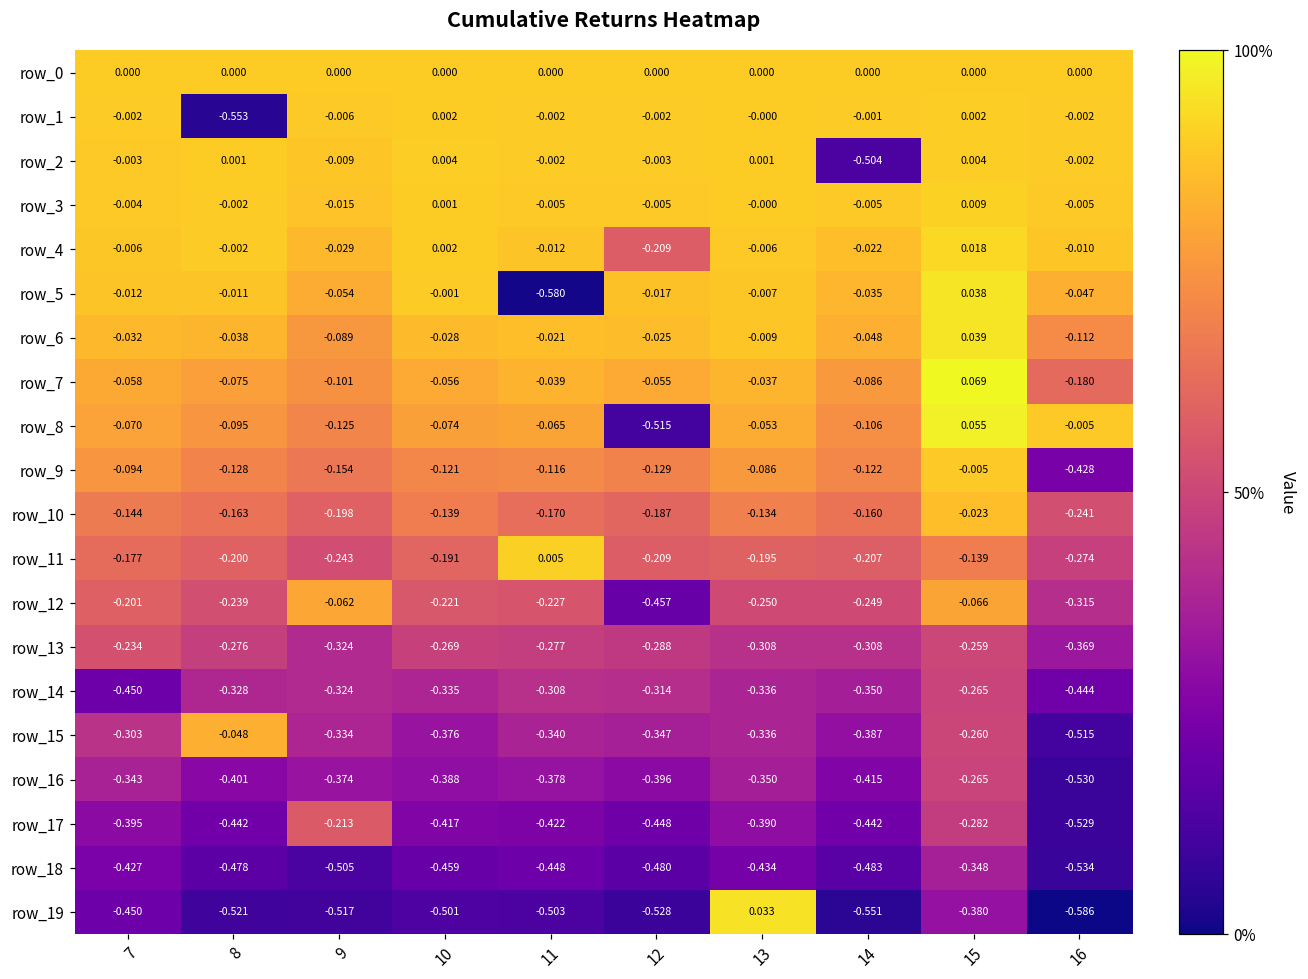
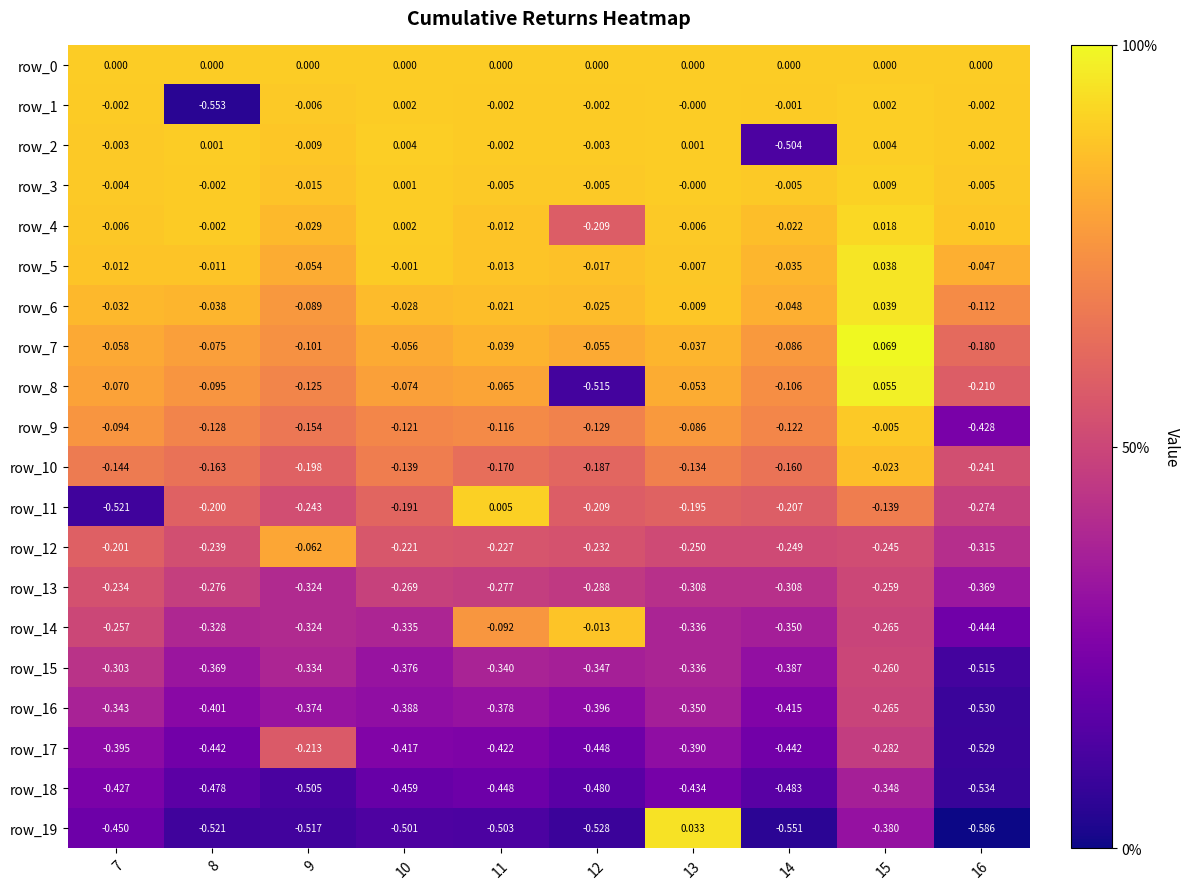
row_5, 11: -0.580 -> -0.013
row_8, 16: -0.005 -> -0.210
row_11, 7: -0.177 -> -0.521
row_12, 12: -0.457 -> -0.232
row_12, 15: -0.066 -> -0.245
row_14, 7: -0.450 -> -0.257
row_14, 11: -0.308 -> -0.092
row_14, 12: -0.314 -> -0.013
row_15, 8: -0.048 -> -0.369
